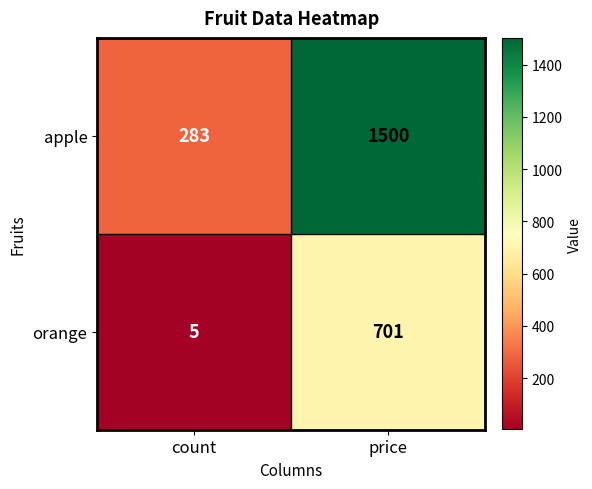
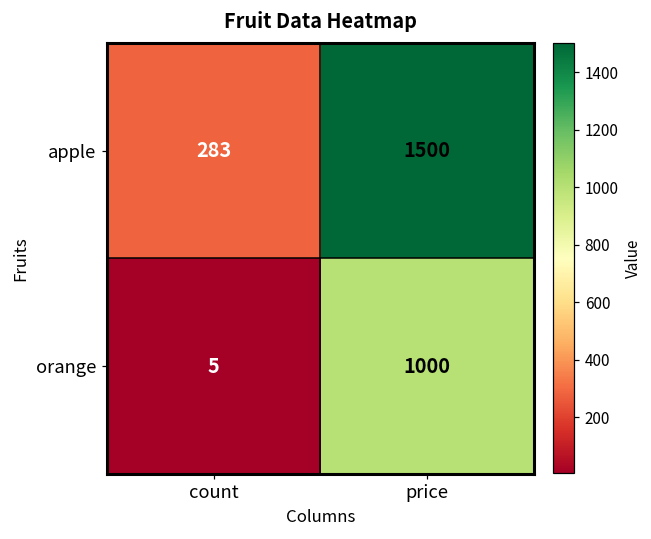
orange, price: 701 -> 1000
